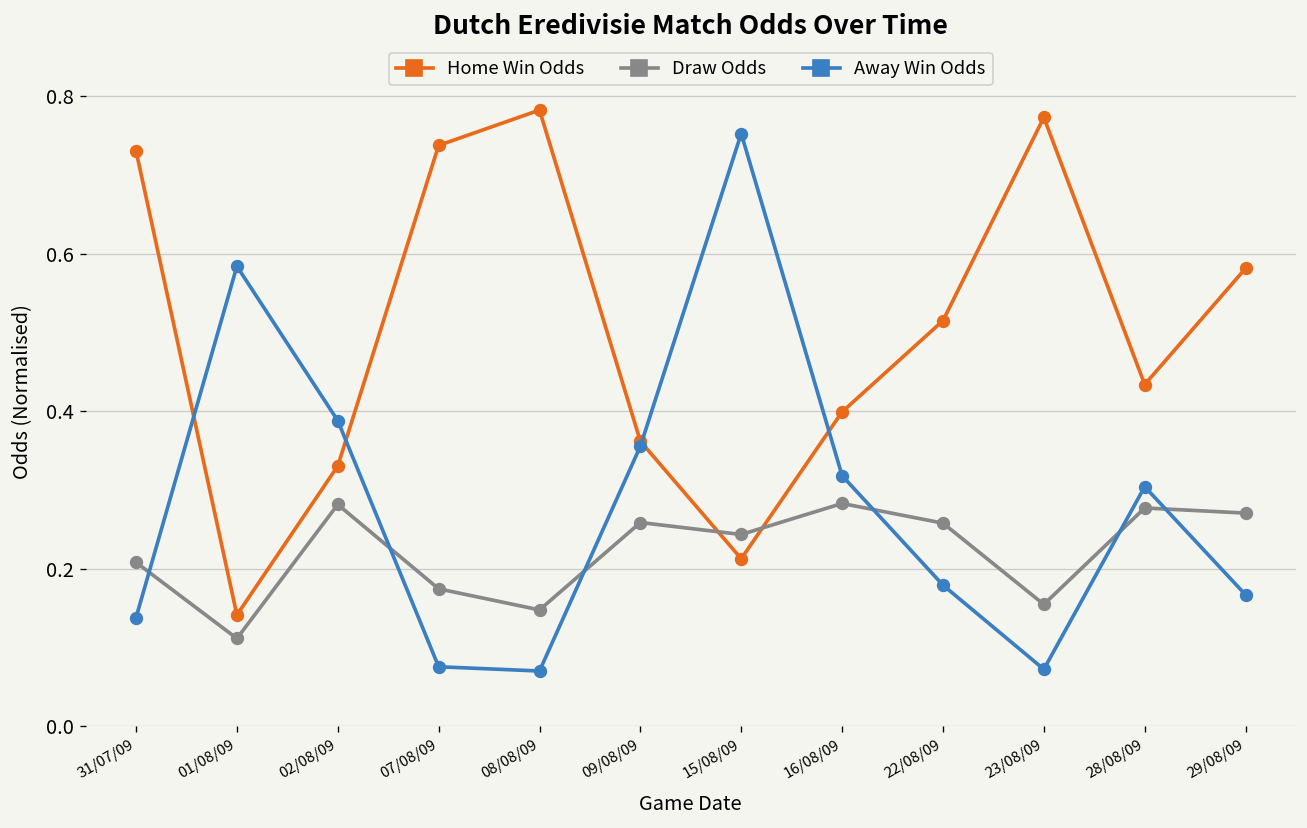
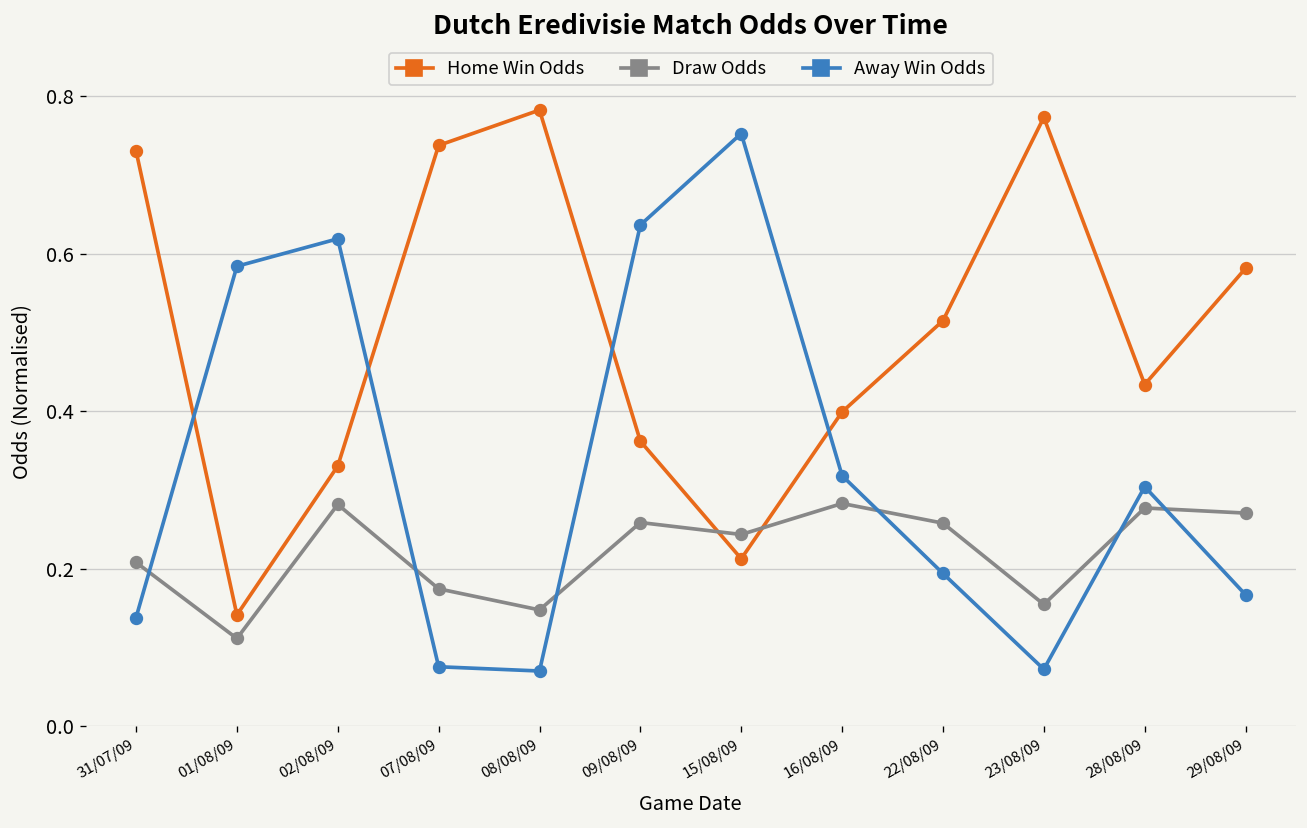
Away Win Odds, 02/08/09: 0.39 -> 0.62
Away Win Odds, 09/08/09: 0.36 -> 0.64
Away Win Odds, 22/08/09: 0.18 -> 0.19
